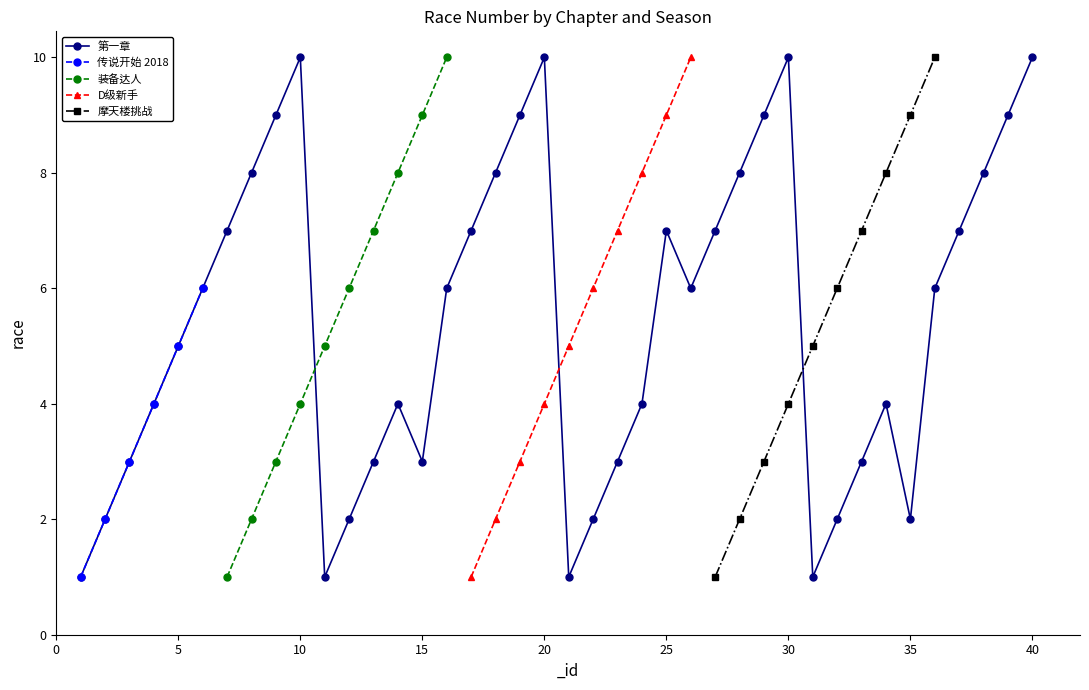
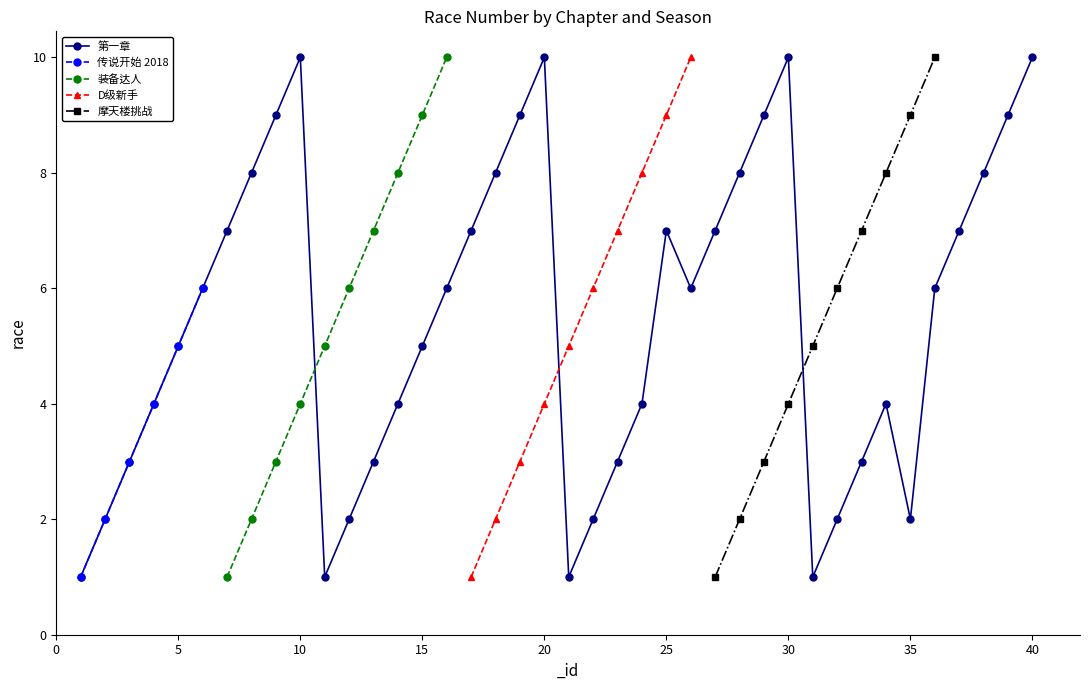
第一章, 15: 3 -> 5
